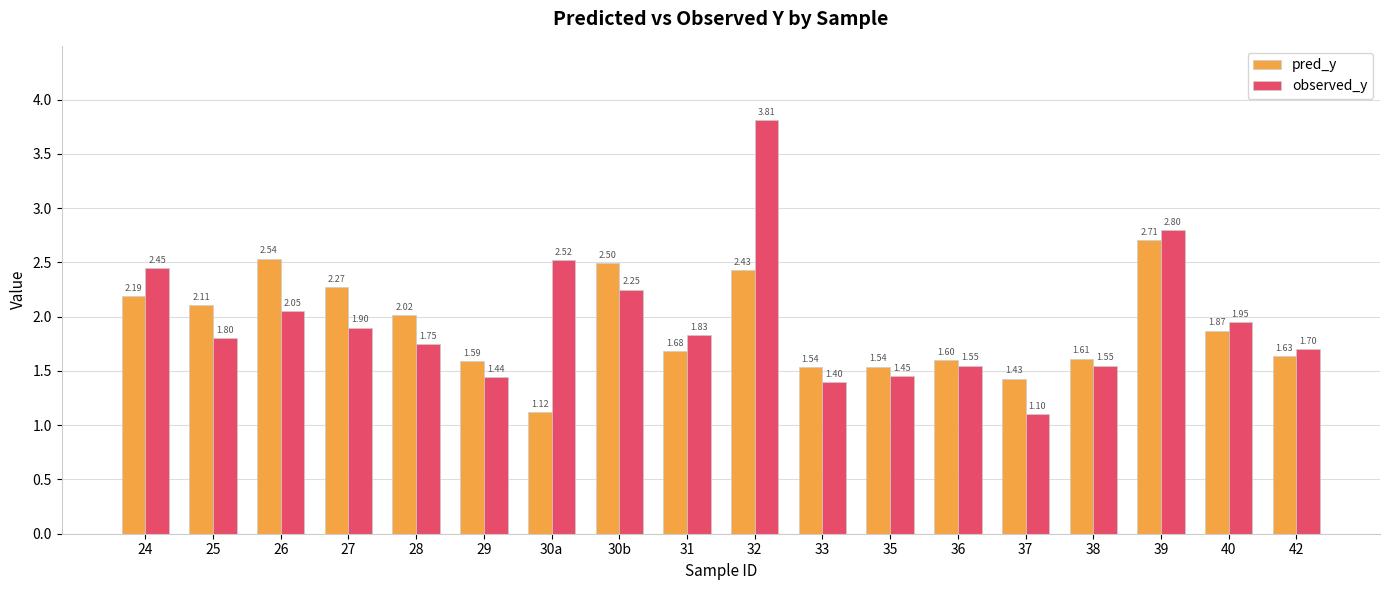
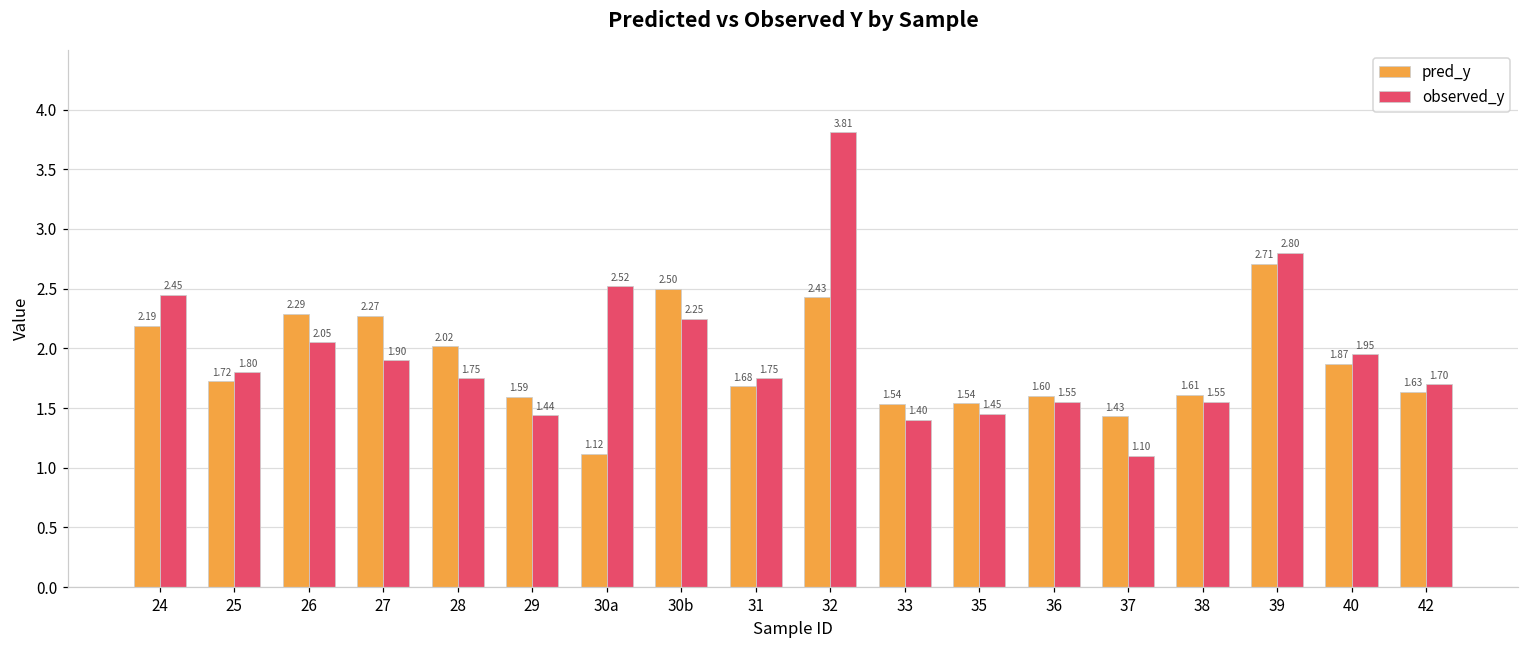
pred_y, 25: 2.11 -> 1.72
pred_y, 26: 2.54 -> 2.29
observed_y, 31: 1.83 -> 1.75
